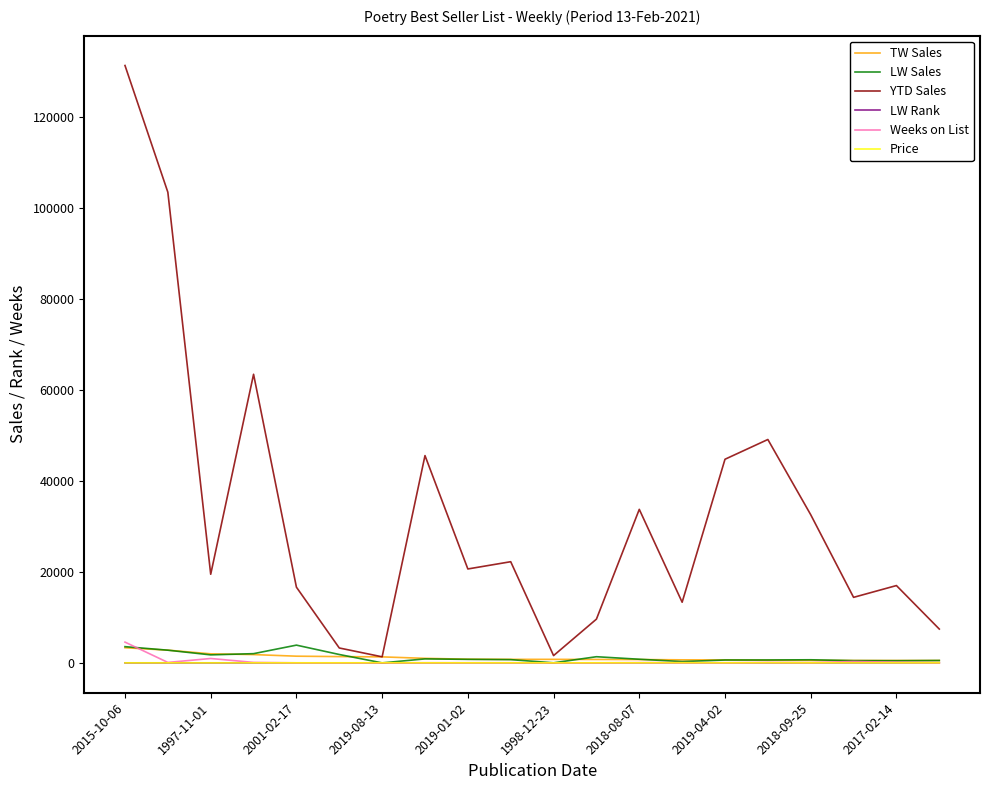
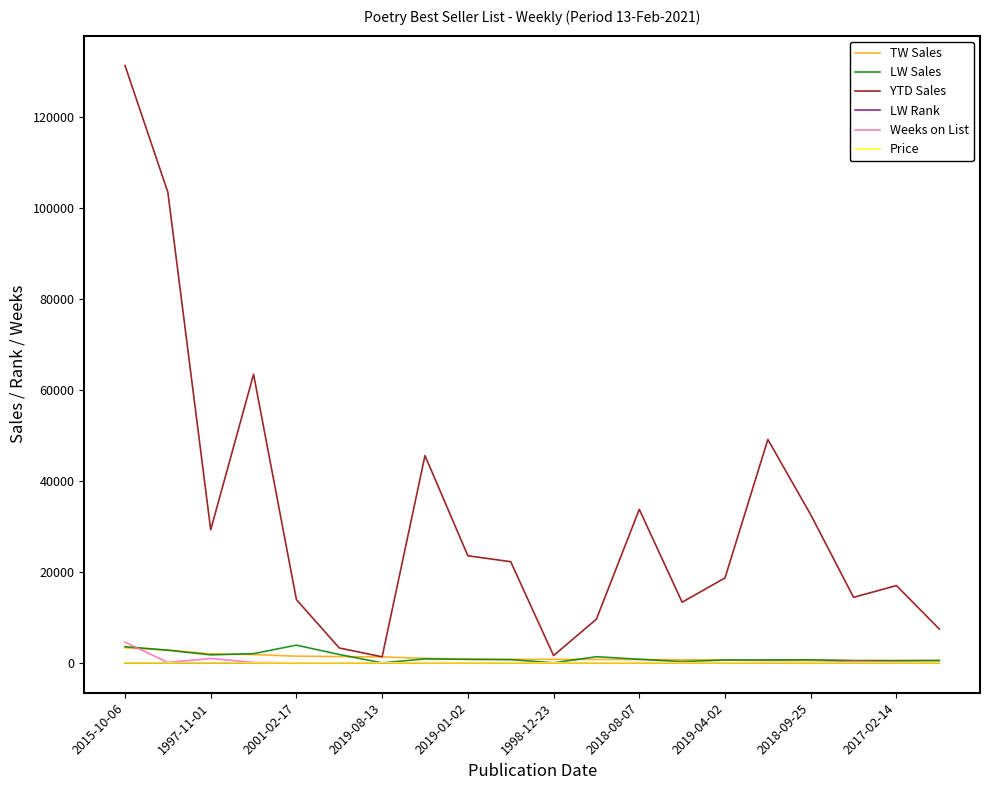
YTD Sales, 1997-11-01: 19000 -> 29000
YTD Sales, 2001-02-17: 17000 -> 14000
YTD Sales, 2019-01-02: 21000 -> 24000
YTD Sales, 2019-04-02: 45000 -> 19000
